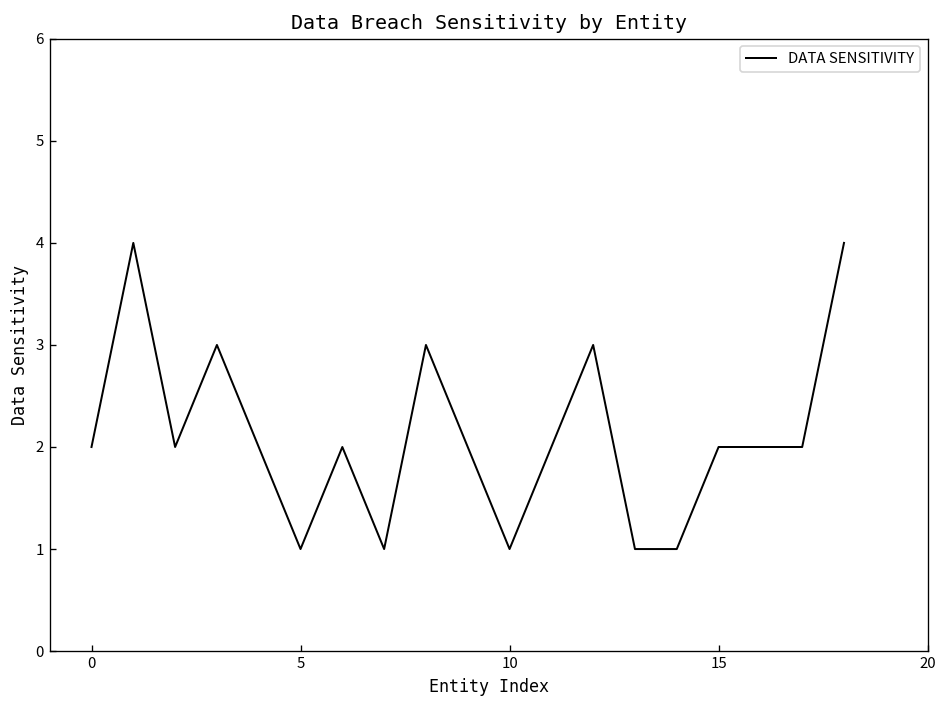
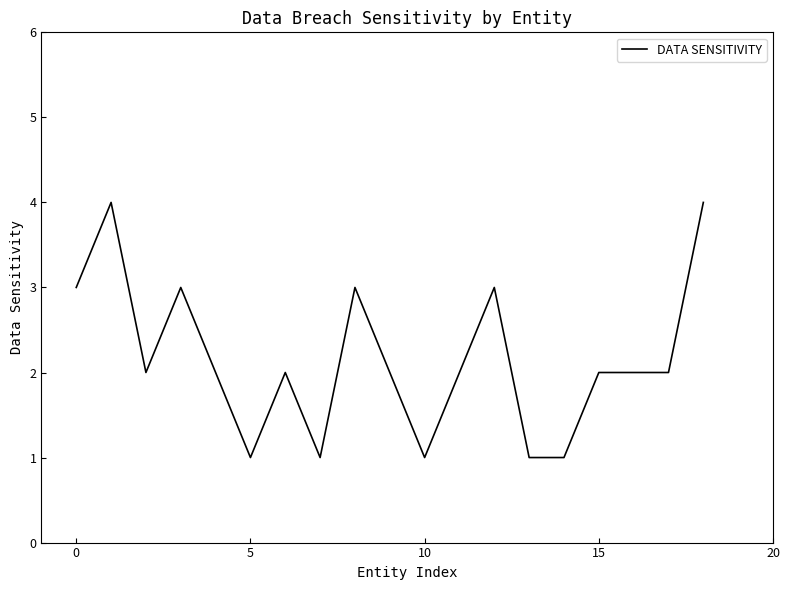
0: 2 -> 3
